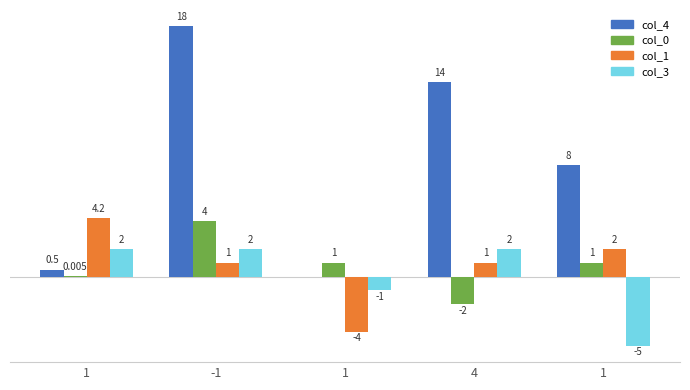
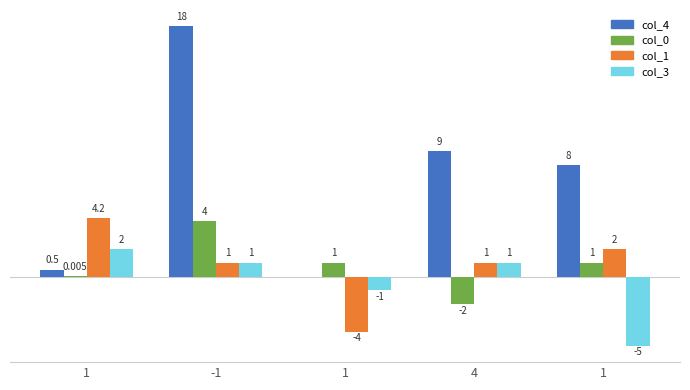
col_3, -1: 2 -> 1
col_4, 4: 14 -> 9
col_3, 4: 2 -> 1
